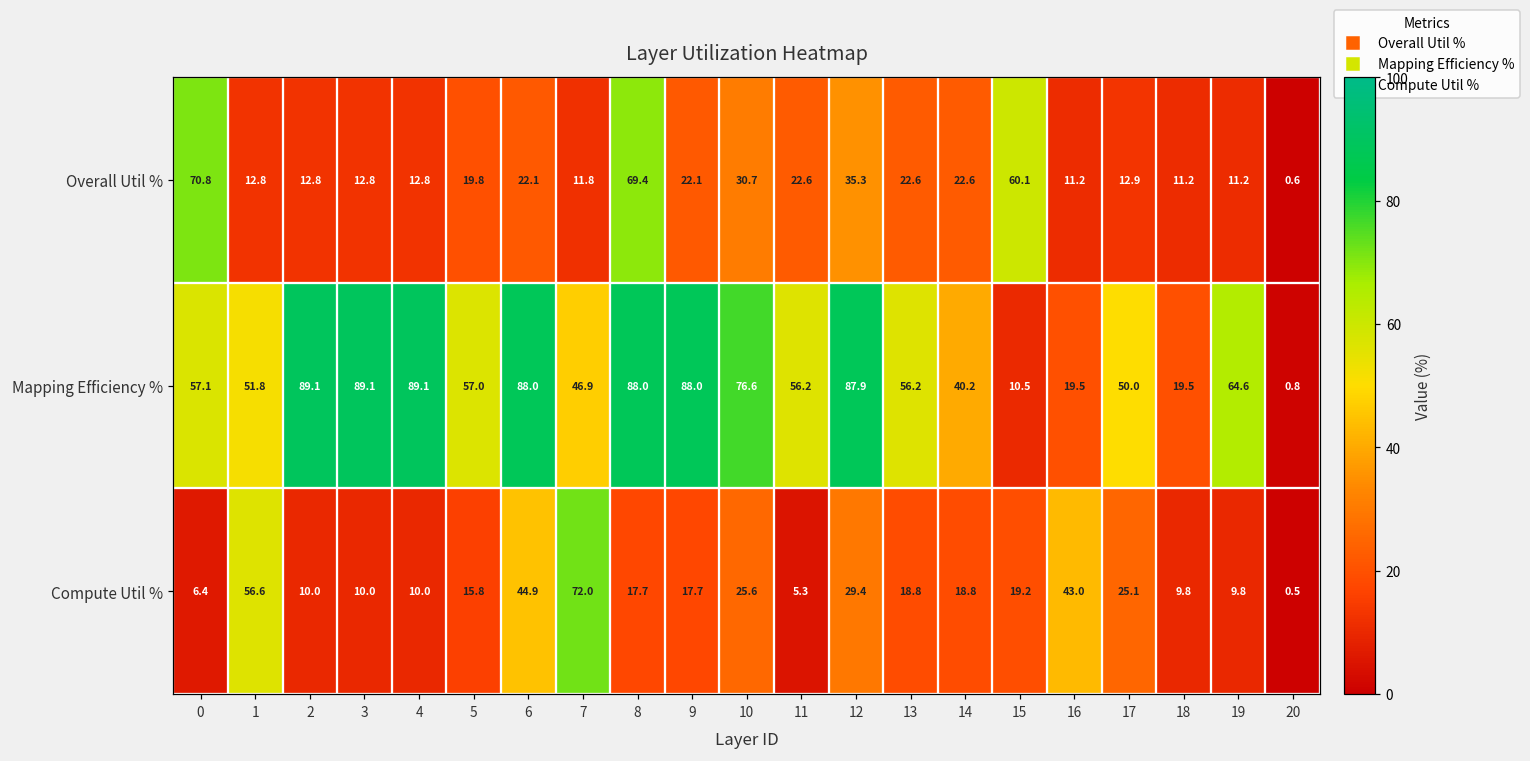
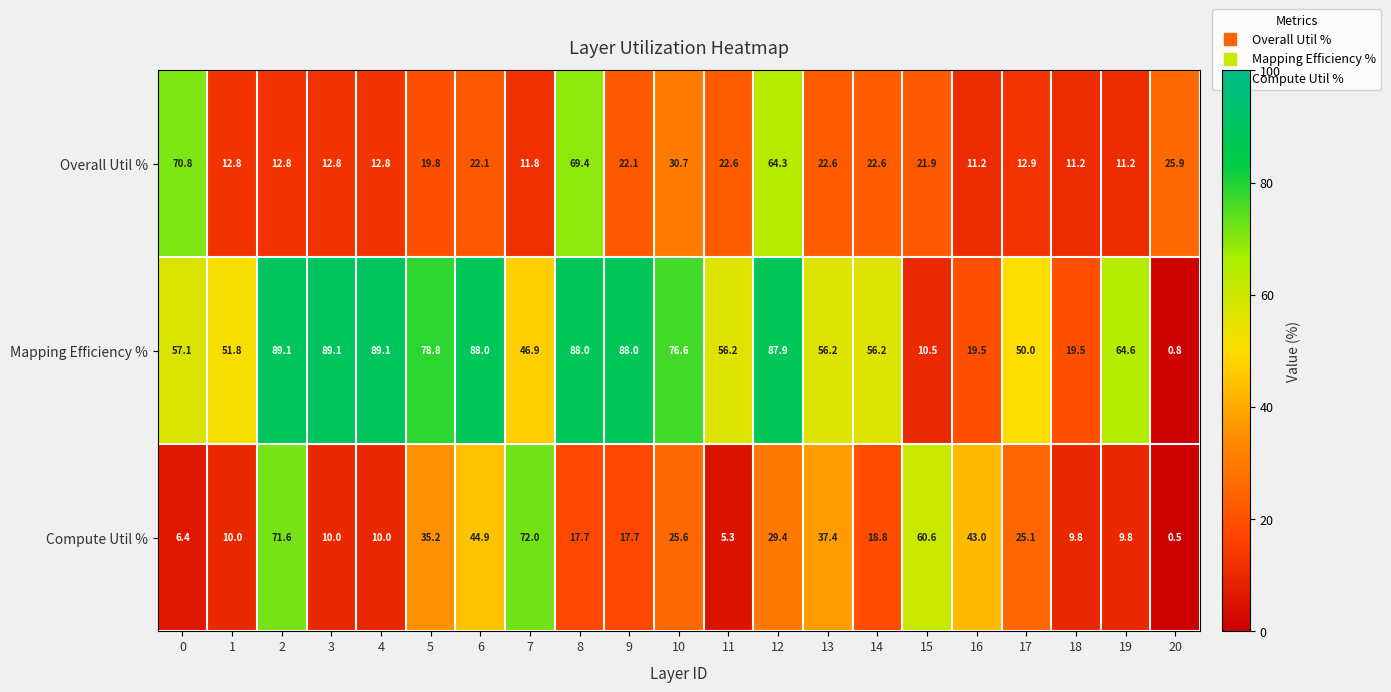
Overall Util %, 12: 35.3 -> 64.3
Overall Util %, 15: 60.1 -> 21.9
Overall Util %, 20: 0.6 -> 25.9
Mapping Efficiency %, 5: 57.0 -> 78.8
Mapping Efficiency %, 14: 40.2 -> 56.2
Compute Util %, 1: 56.6 -> 10.0
Compute Util %, 2: 10.0 -> 71.6
Compute Util %, 5: 15.8 -> 35.2
Compute Util %, 13: 18.8 -> 37.4
Compute Util %, 15: 19.2 -> 60.6
